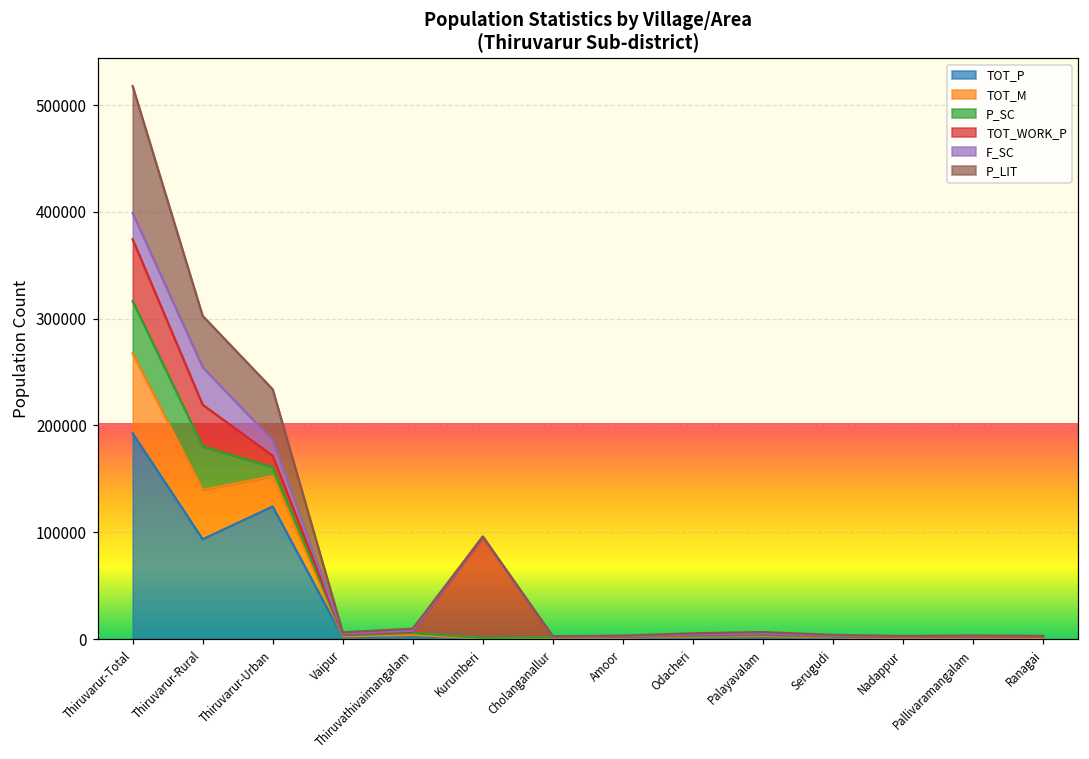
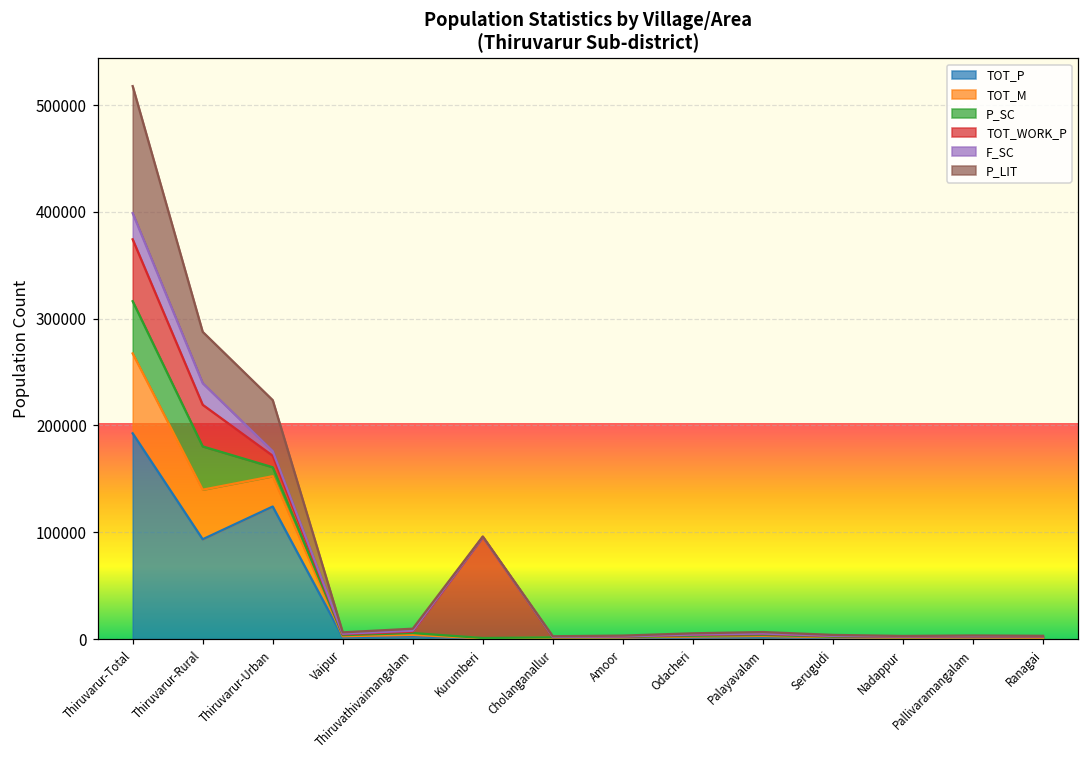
F_SC, Thiruvarur-Rural: 40000 -> 20000
F_SC, Thiruvarur-Urban: 10000 -> 0
